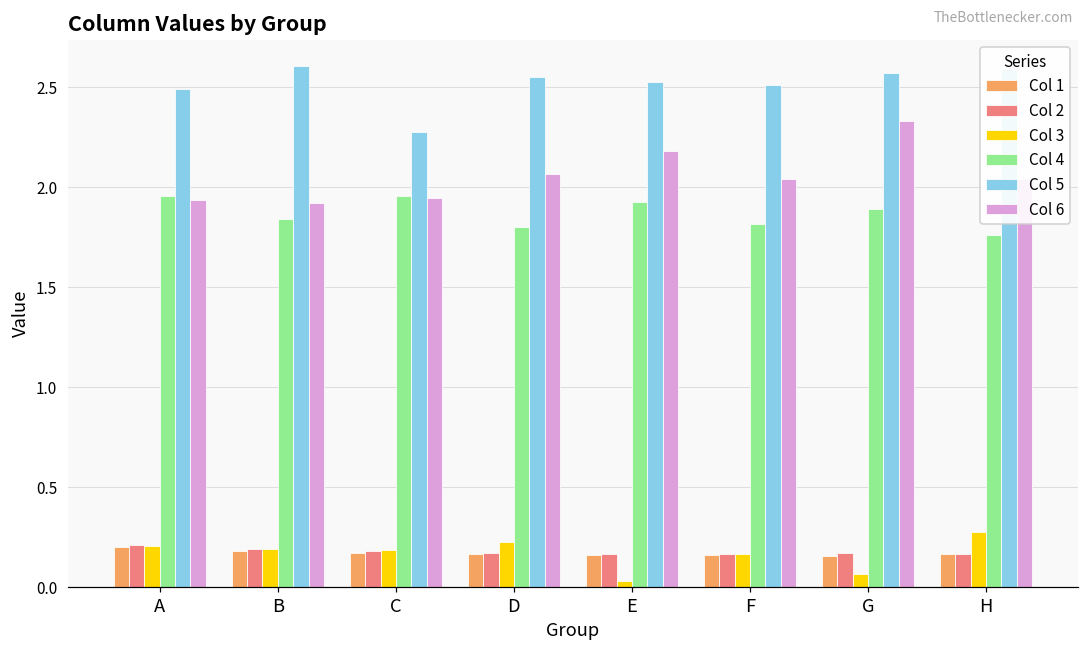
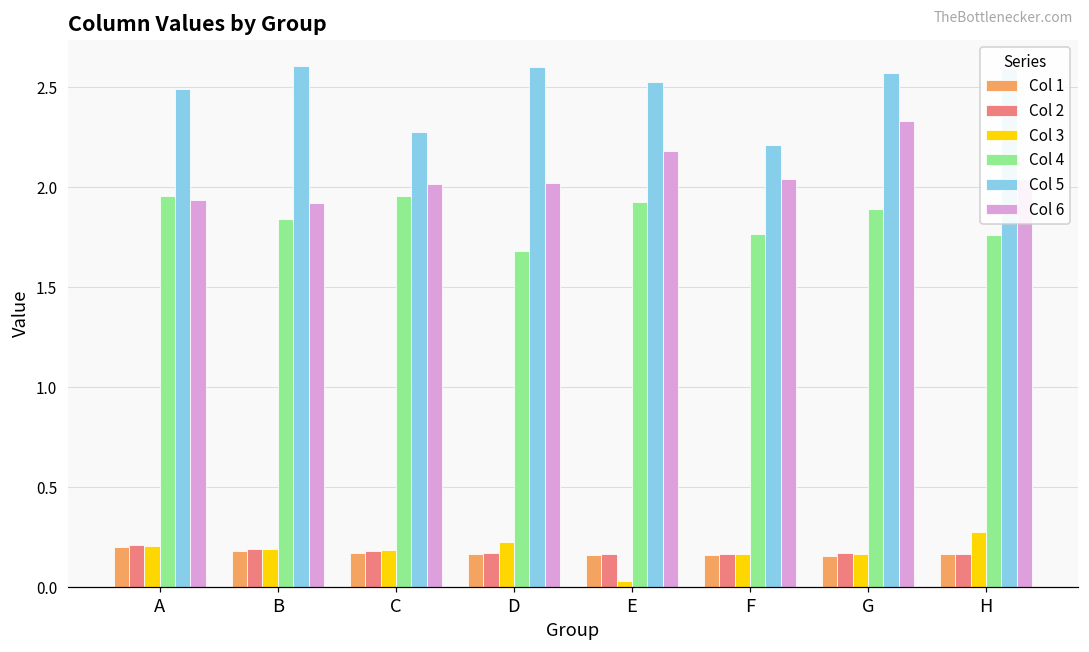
Col 6, C: 1.94 -> 2.02
Col 4, D: 1.80 -> 1.68
Col 5, D: 2.55 -> 2.60
Col 6, D: 2.07 -> 2.02
Col 4, F: 1.82 -> 1.77
Col 5, F: 2.51 -> 2.21
Col 3, G: 0.06 -> 0.16
